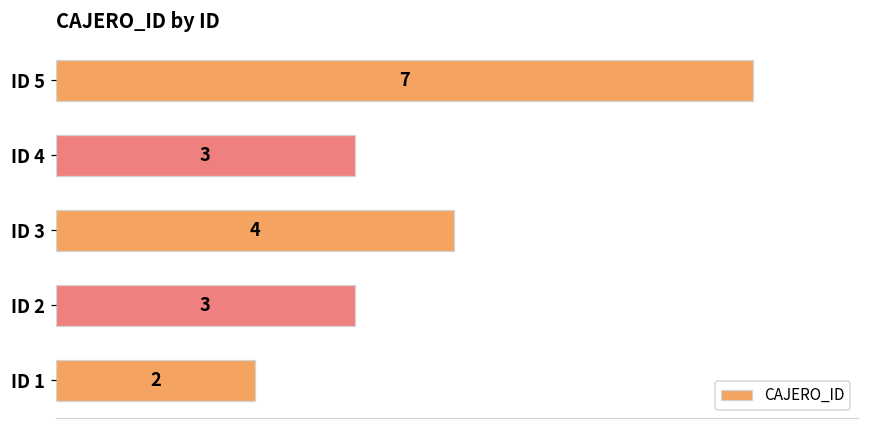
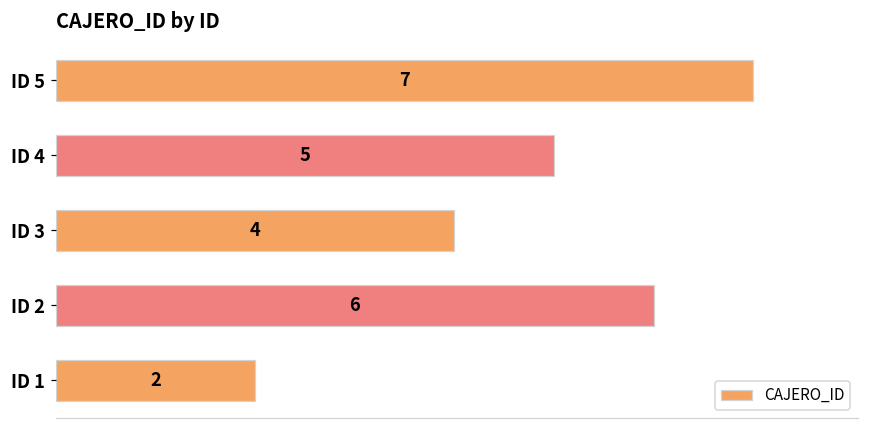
ID 4: 3 -> 5
ID 2: 3 -> 6
